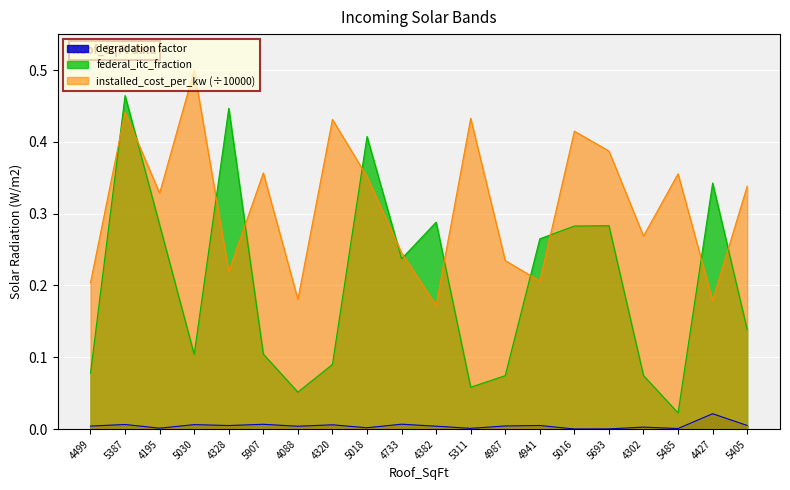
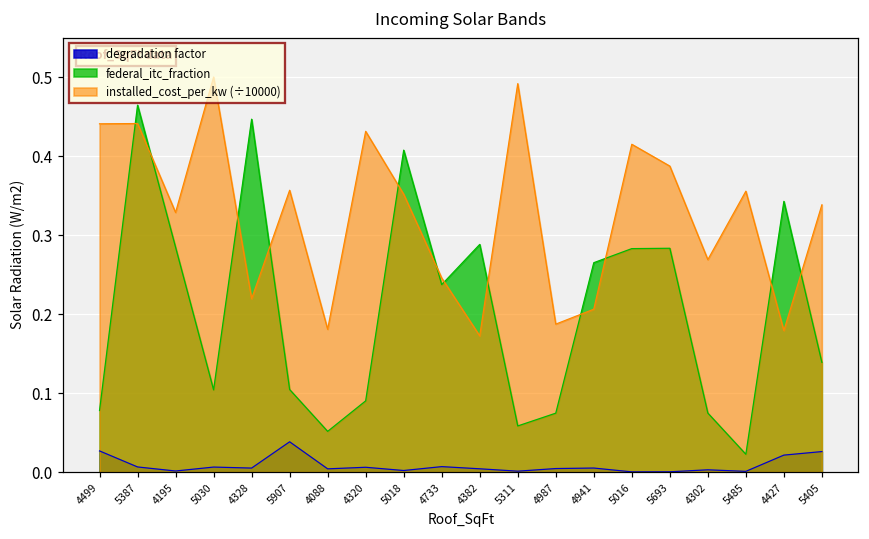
degradation factor, 4499: 0.00 -> 0.03
installed_cost_per_kw (÷10000), 4499: 0.20 -> 0.44
degradation factor, 5907: 0.01 -> 0.04
installed_cost_per_kw (÷10000), 5311: 0.43 -> 0.49
installed_cost_per_kw (÷10000), 4987: 0.23 -> 0.19
degradation factor, 5405: 0.01 -> 0.03
